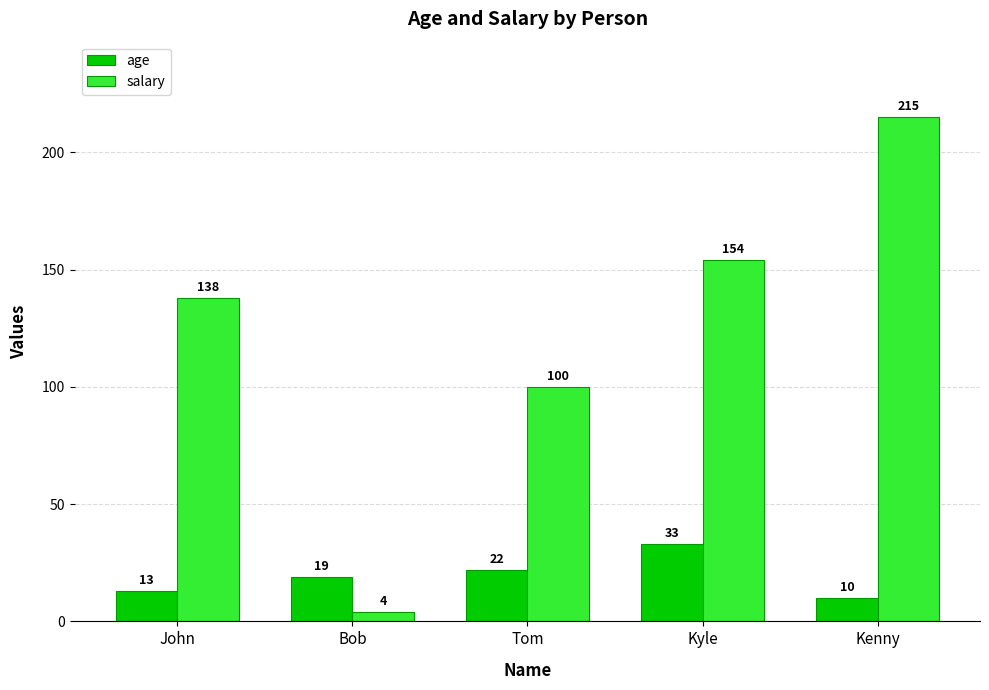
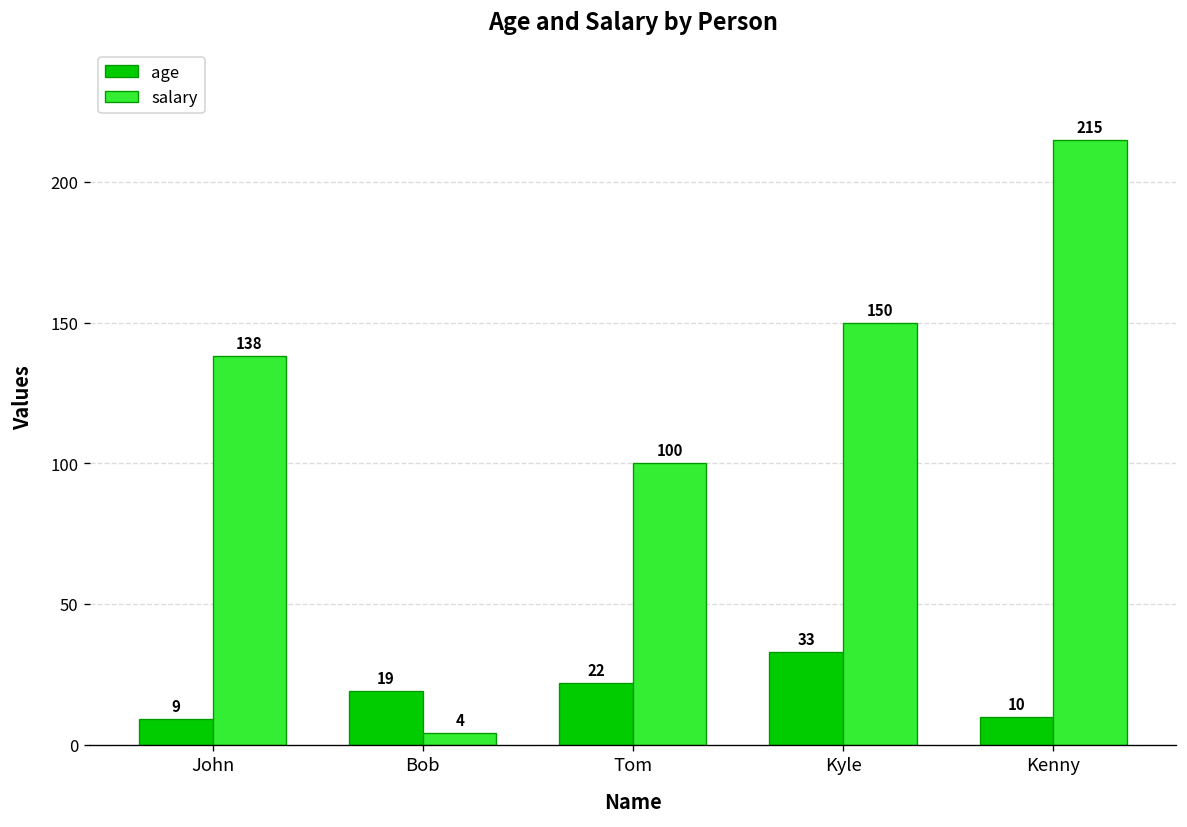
age, John: 13 -> 9
salary, Kyle: 154 -> 150
